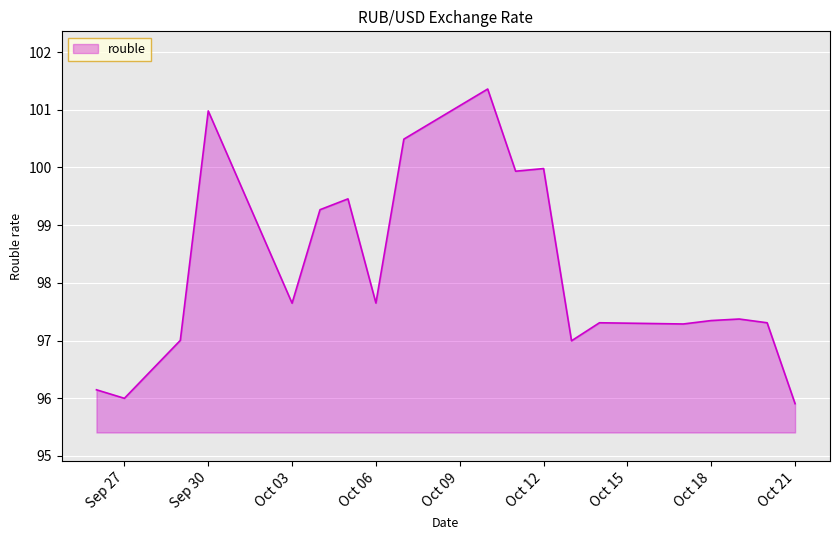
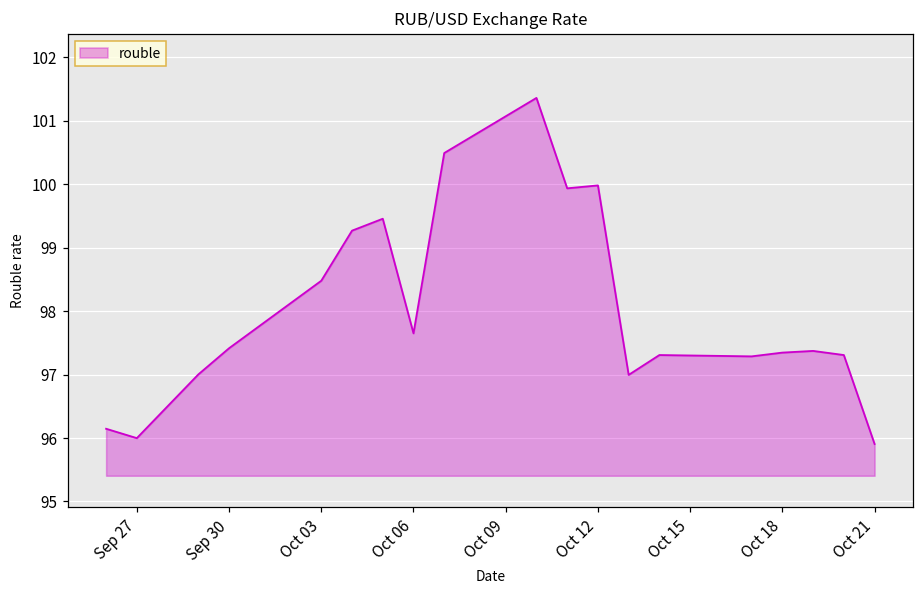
Sep 30: 101.0 -> 97.4
Oct 03: 97.6 -> 98.5
